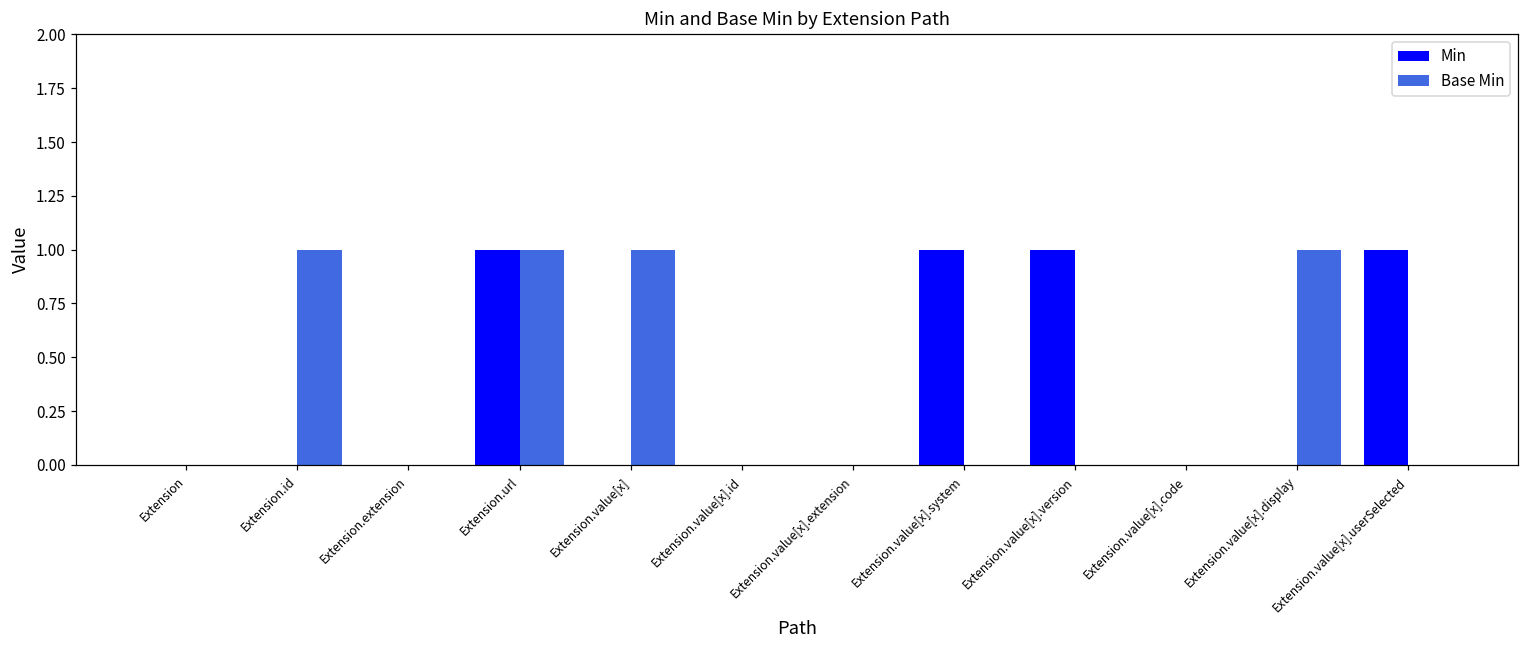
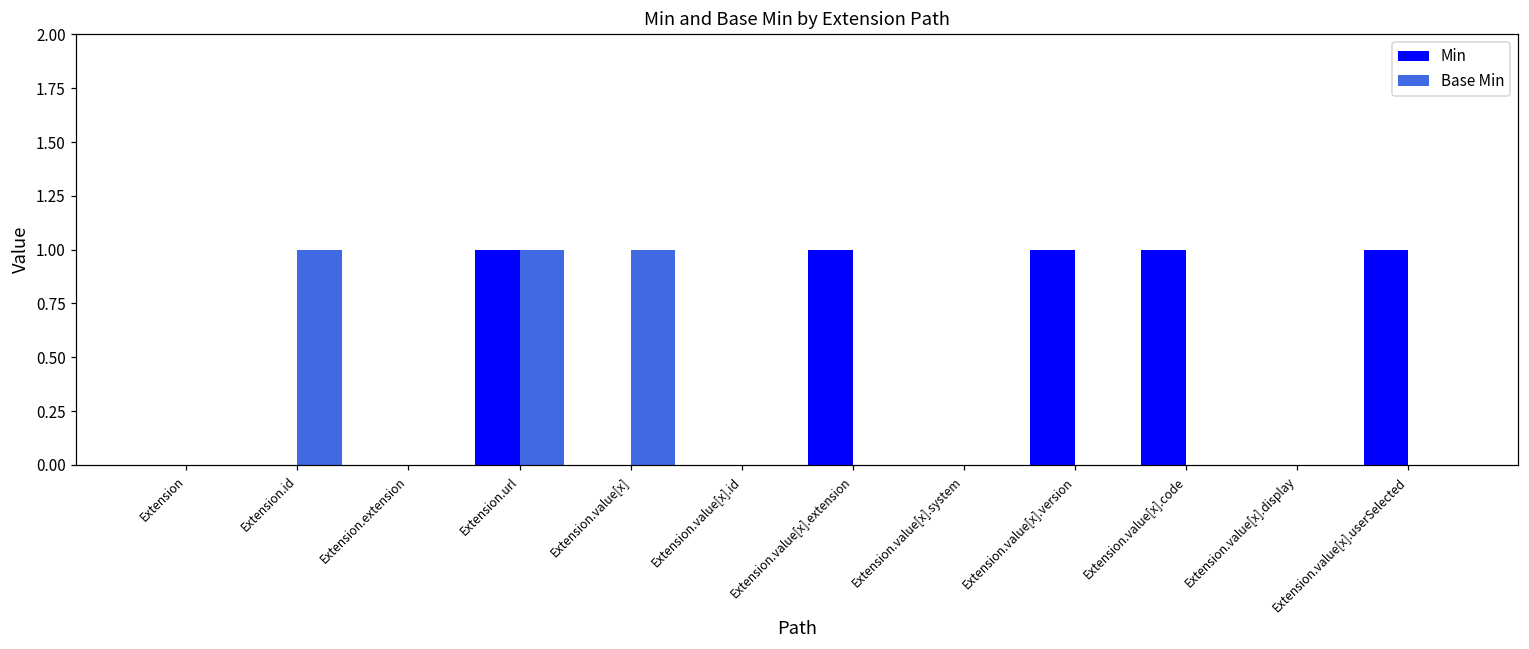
Min, Extension.value[x].extension: 0 -> 1
Min, Extension.value[x].system: 1 -> 0
Min, Extension.value[x].code: 0 -> 1
Base Min, Extension.value[x].display: 1 -> 0
